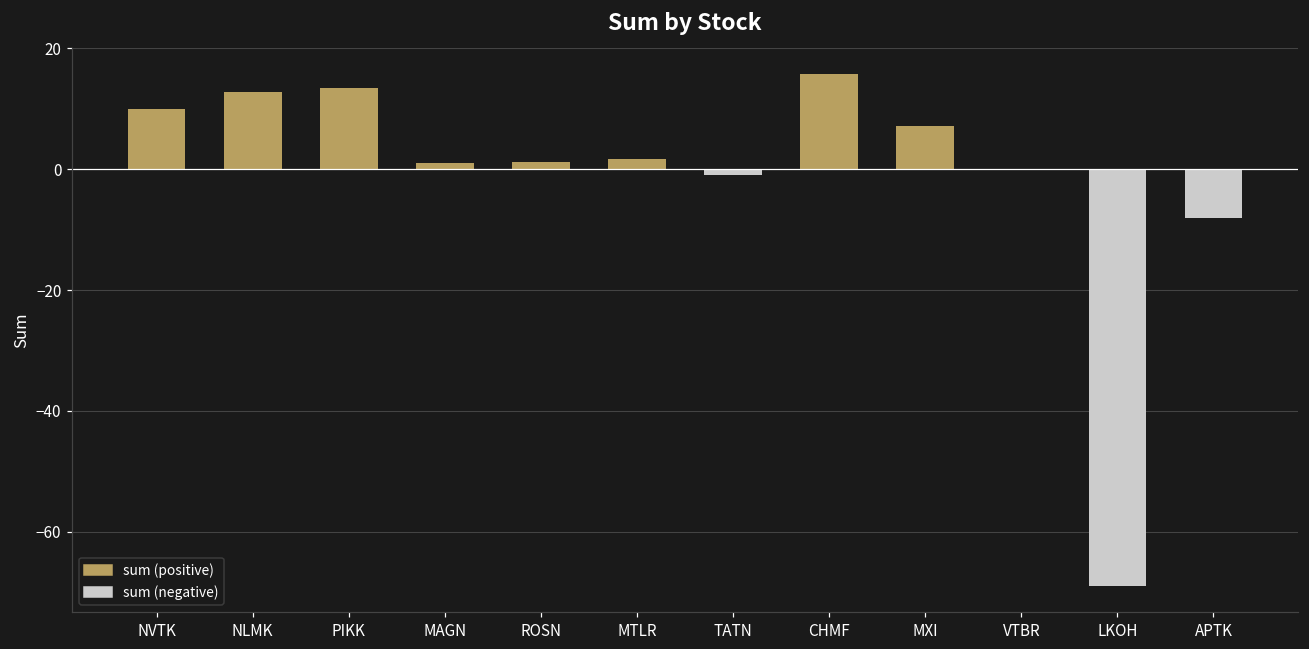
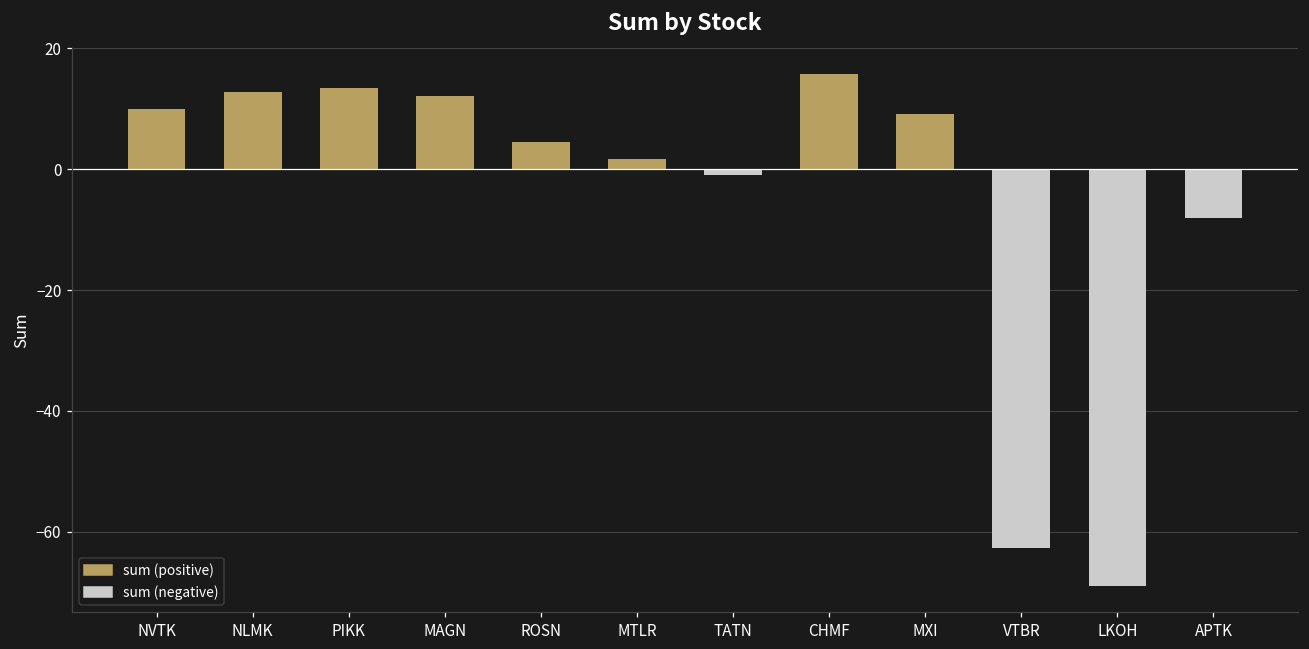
MAGN: 1 -> 12
ROSN: 1 -> 5
MXI: 7 -> 9
VTBR: 0 -> -63
